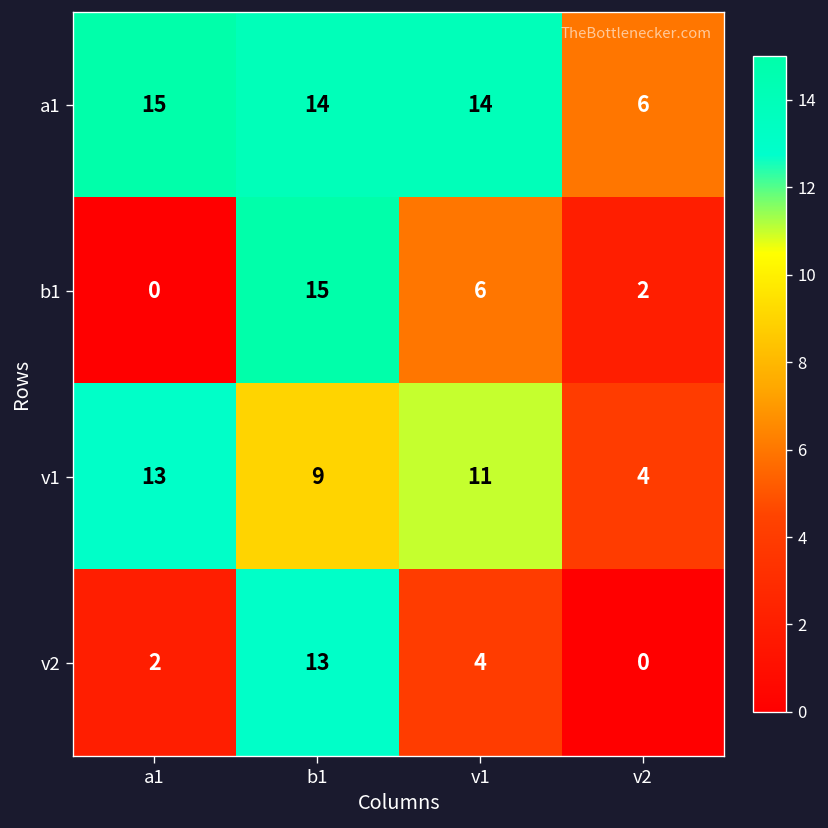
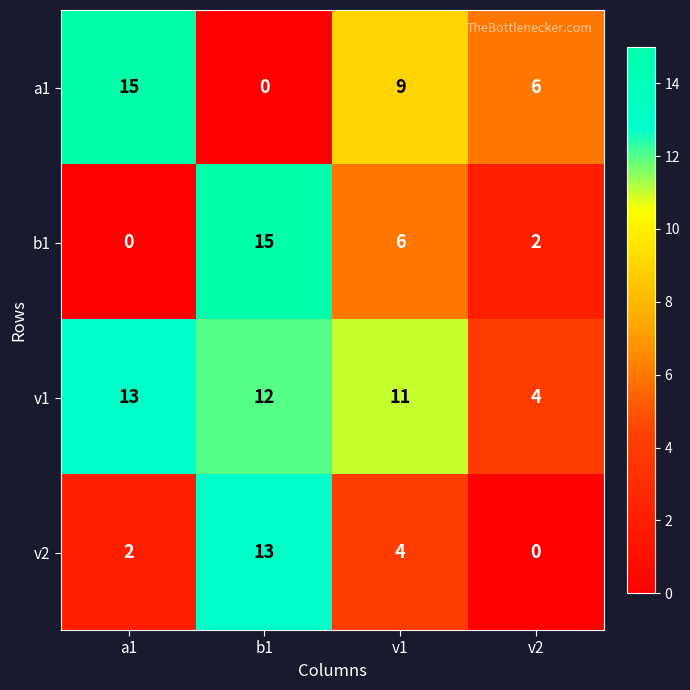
a1, b1: 14 -> 0
a1, v1: 14 -> 9
v1, b1: 9 -> 12
